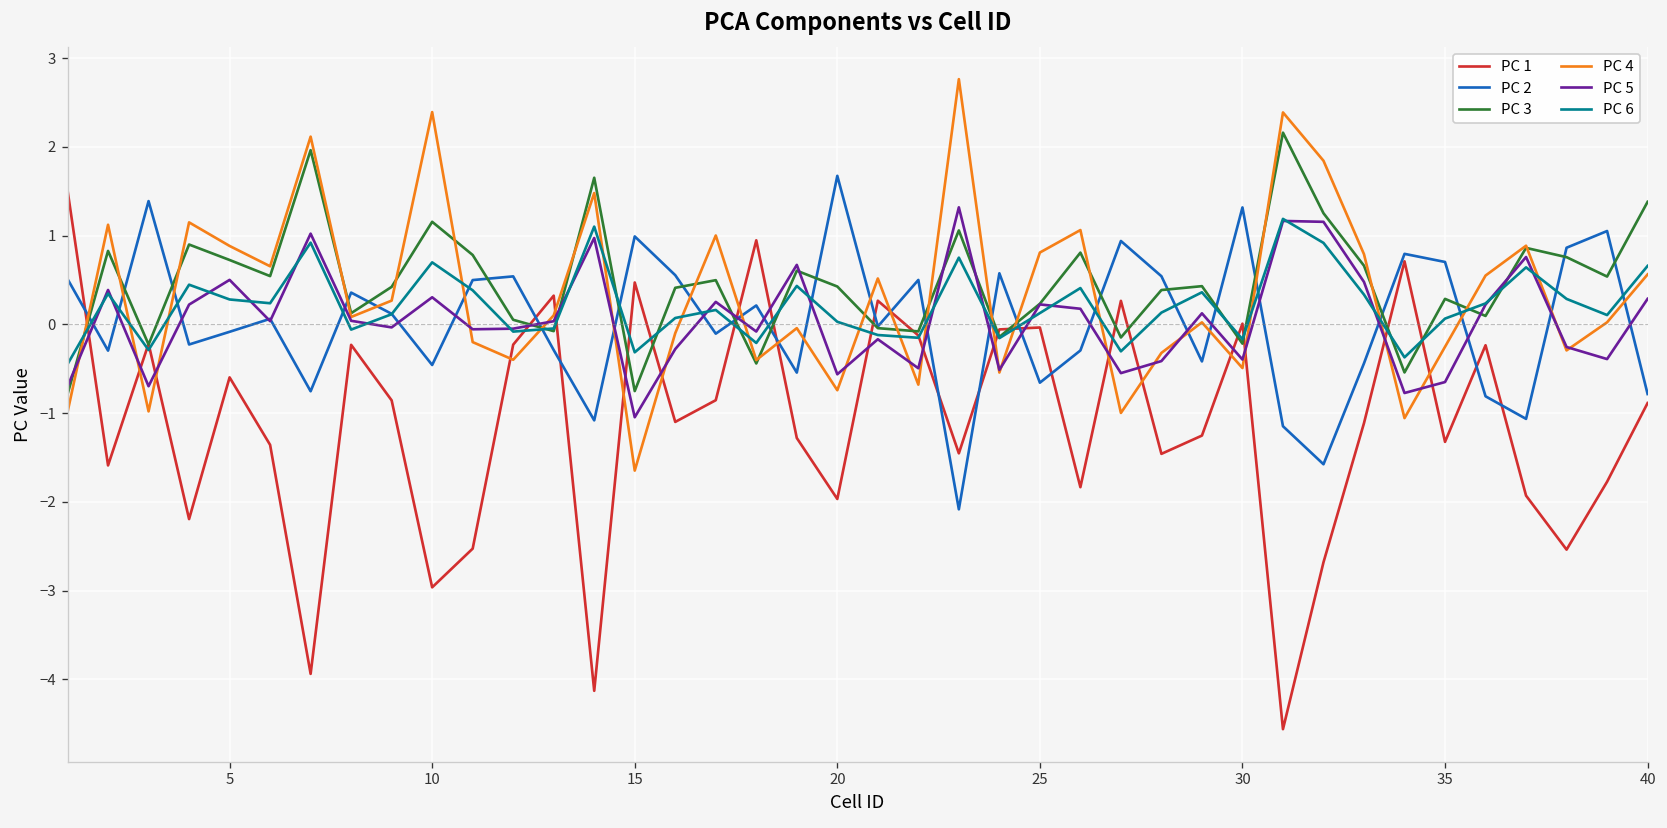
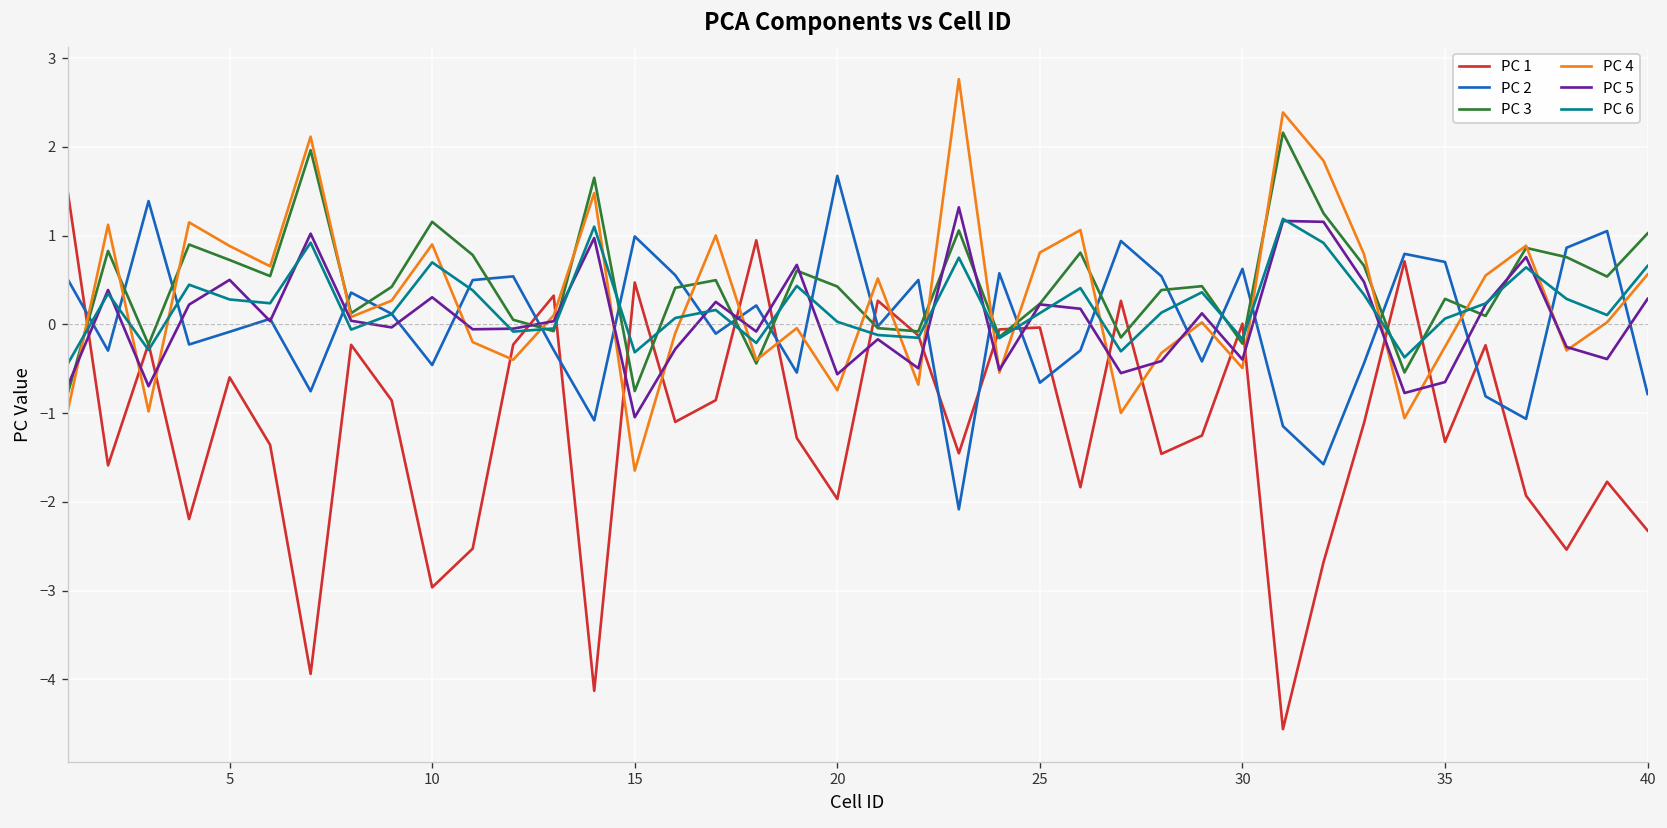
PC 4, 10: 2.4 -> 0.9
PC 2, 30: 1.3 -> 0.6
PC 1, 40: -0.9 -> -2.3
PC 3, 40: 1.4 -> 1.0
